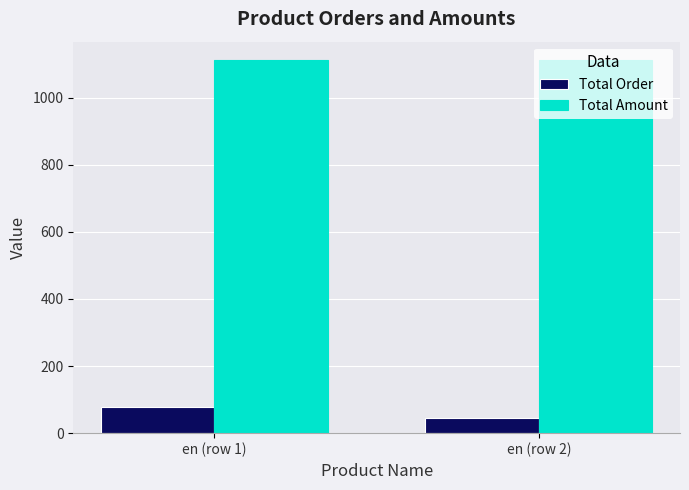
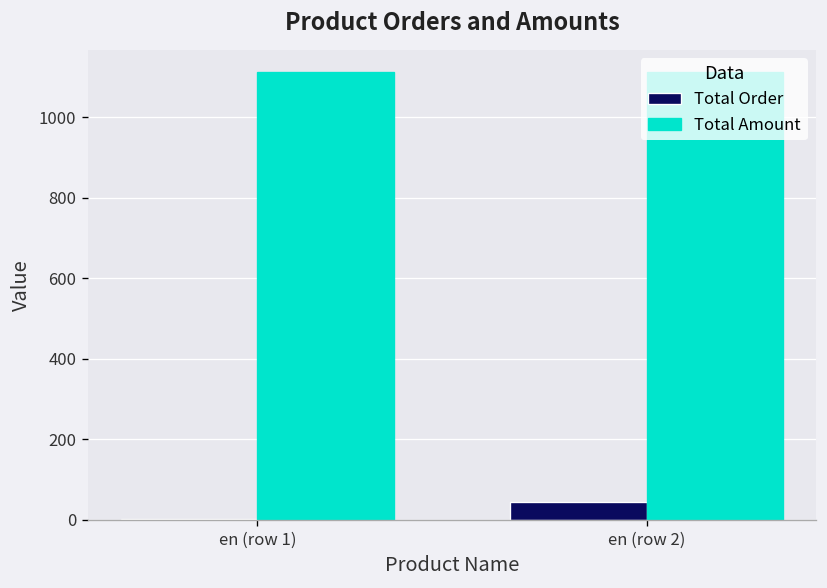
Total Order, en (row 1): 80 -> 0
